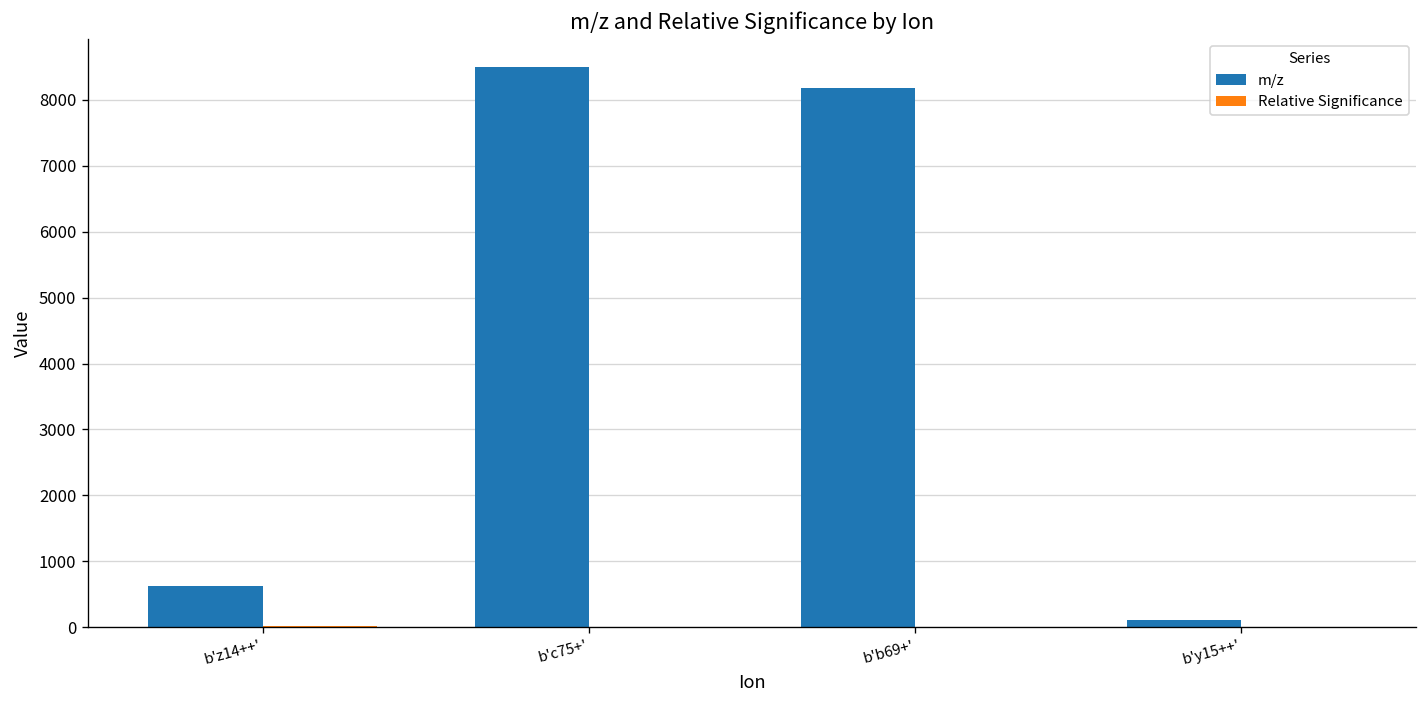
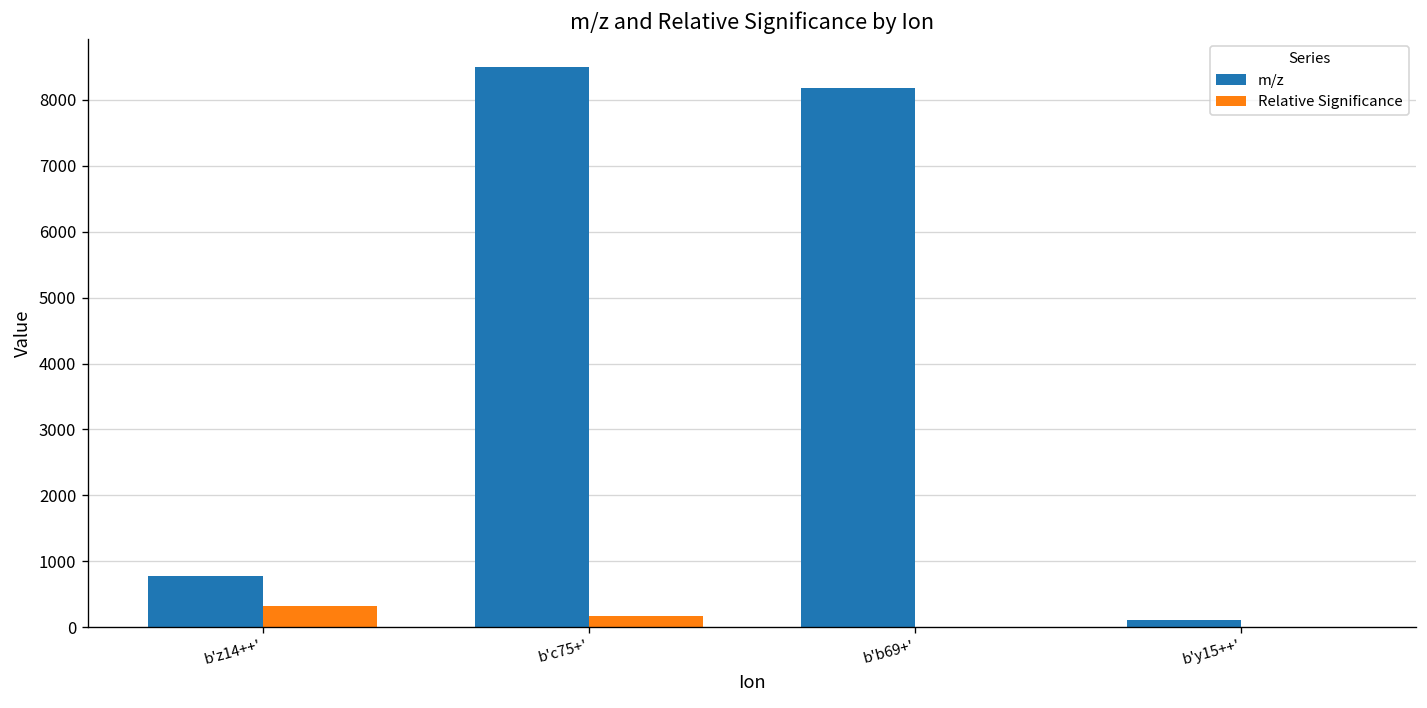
m/z, b'z14++': 600 -> 800
Relative Significance, b'z14++': 0 -> 300
Relative Significance, b'c75+': 0 -> 200
